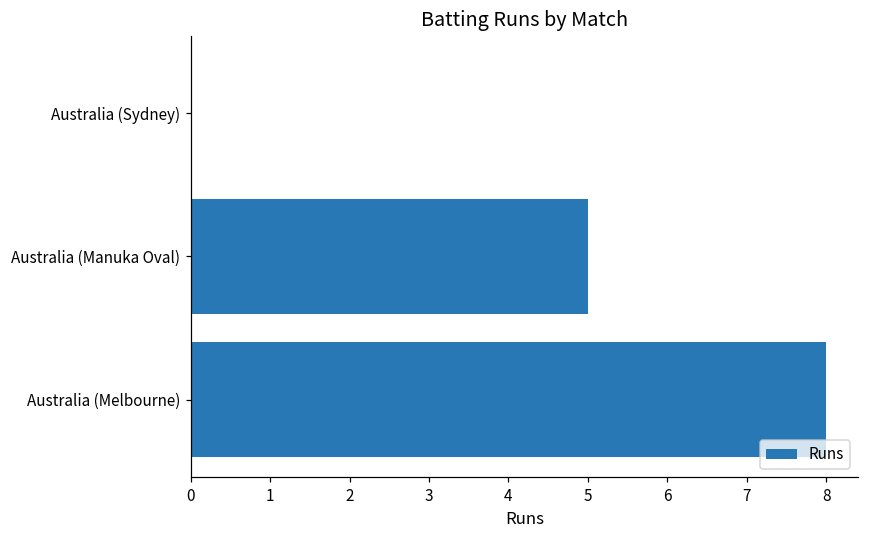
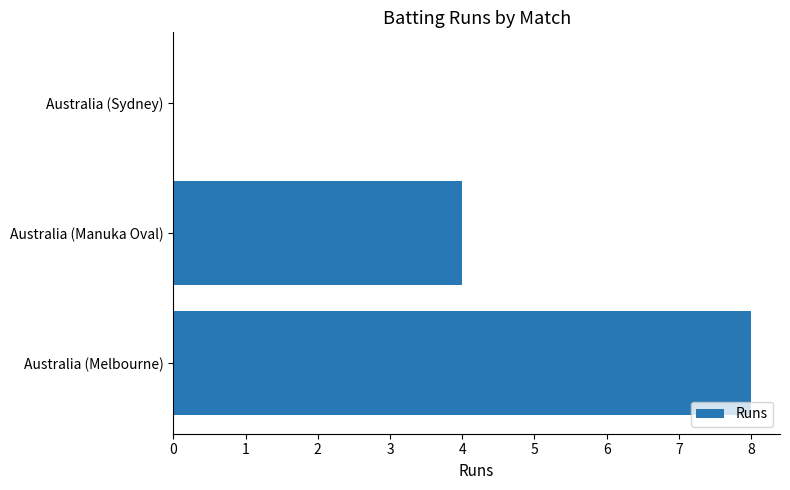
Australia (Manuka Oval): 5 -> 4
